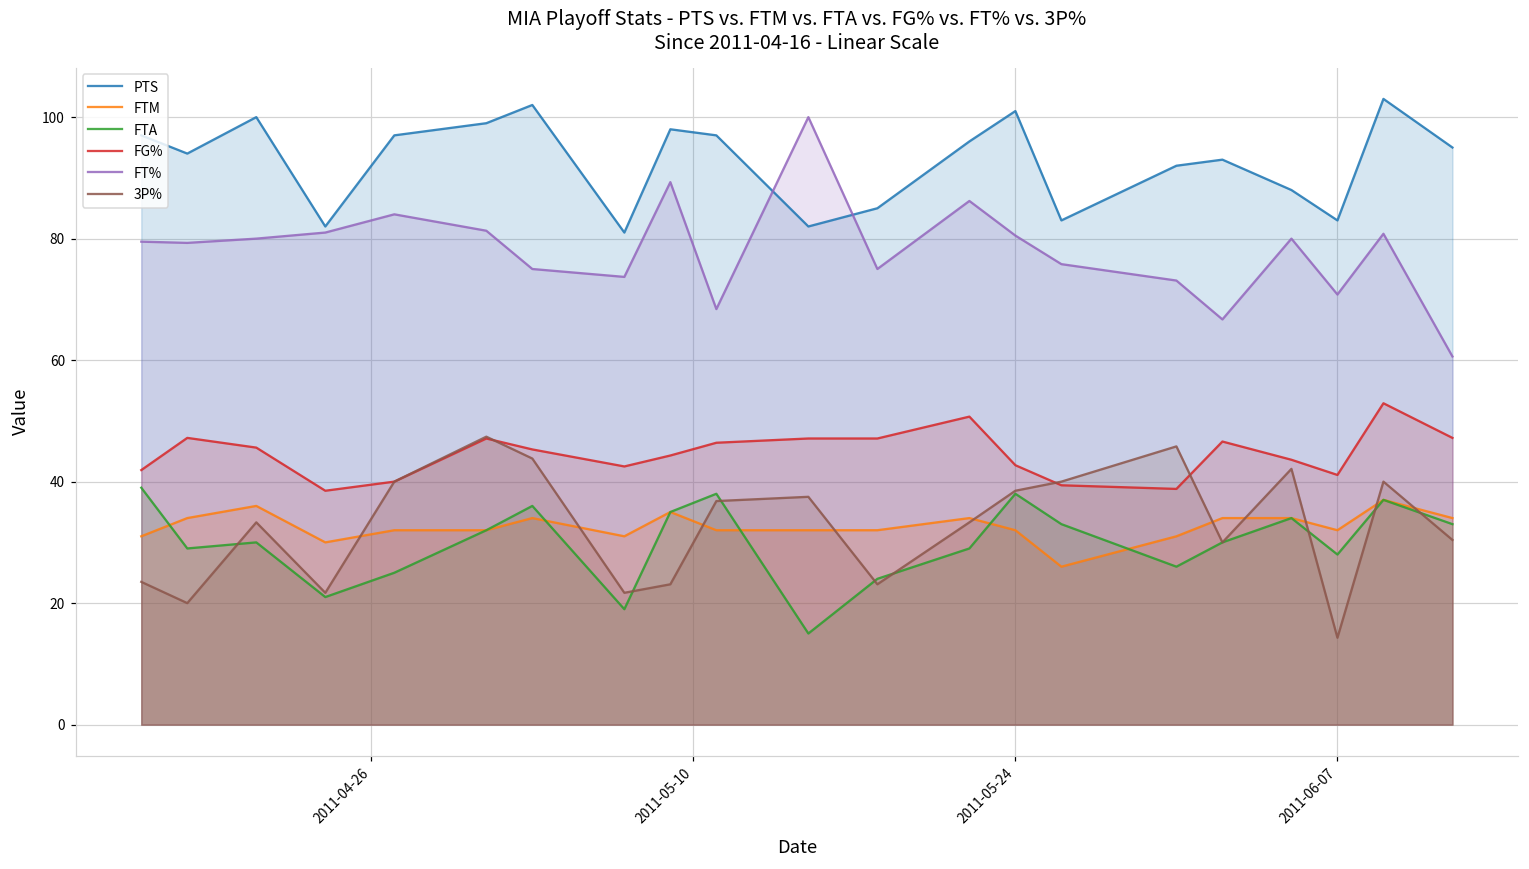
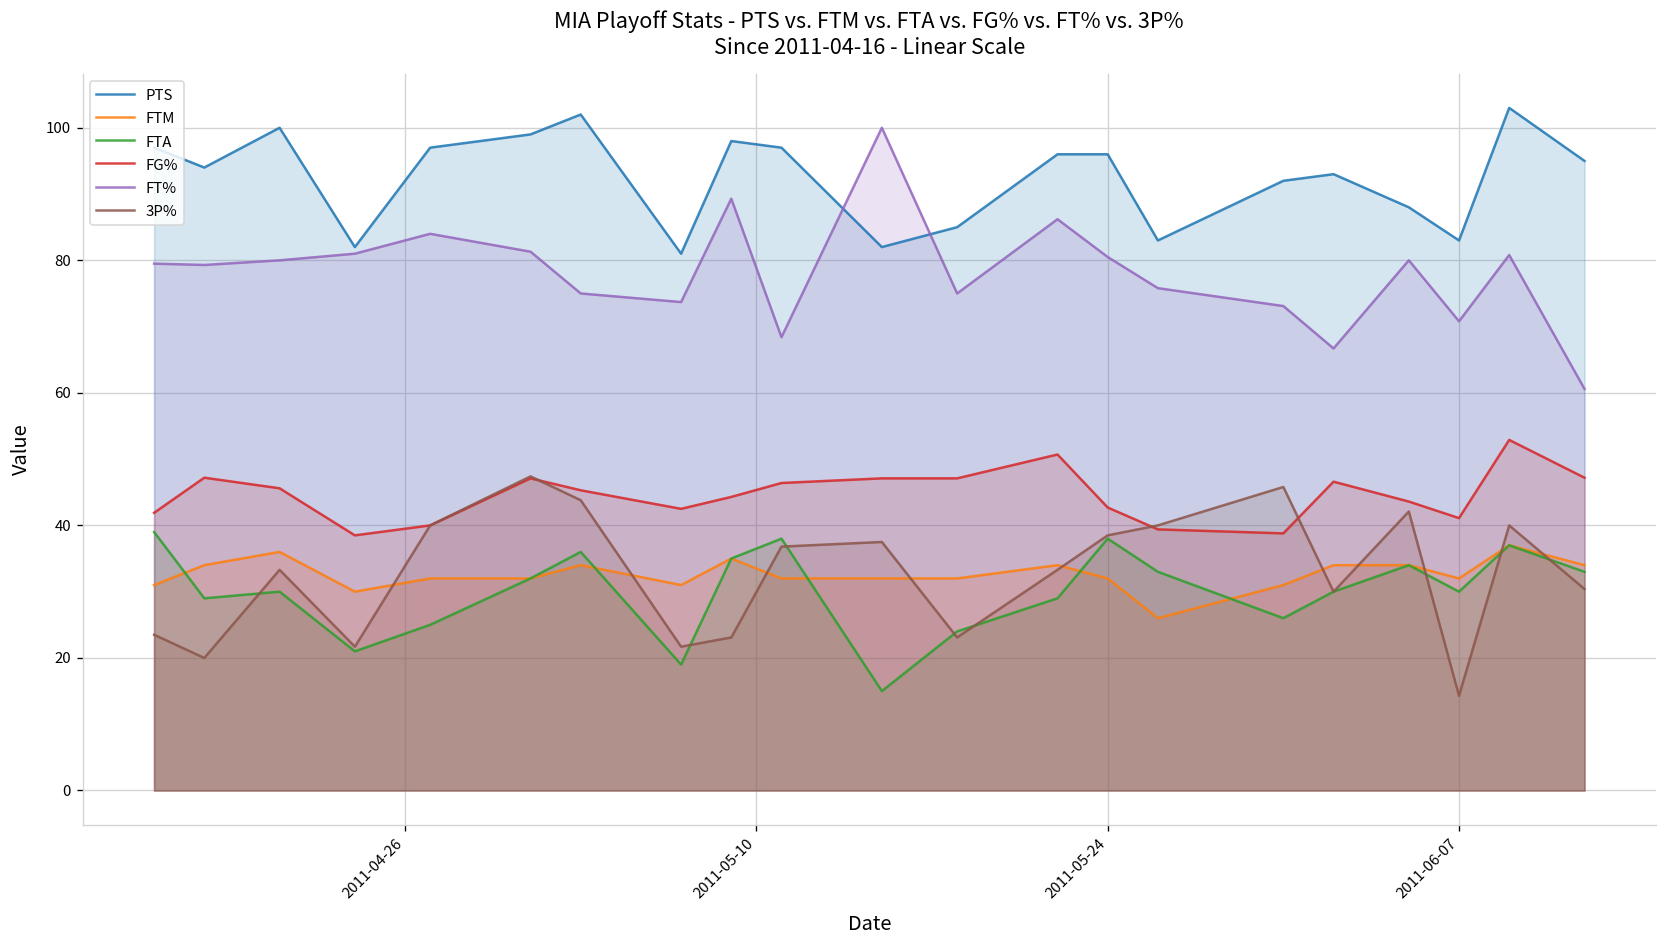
PTS, 2011-05-24: 101 -> 96
FTA, 2011-06-07: 28 -> 30
